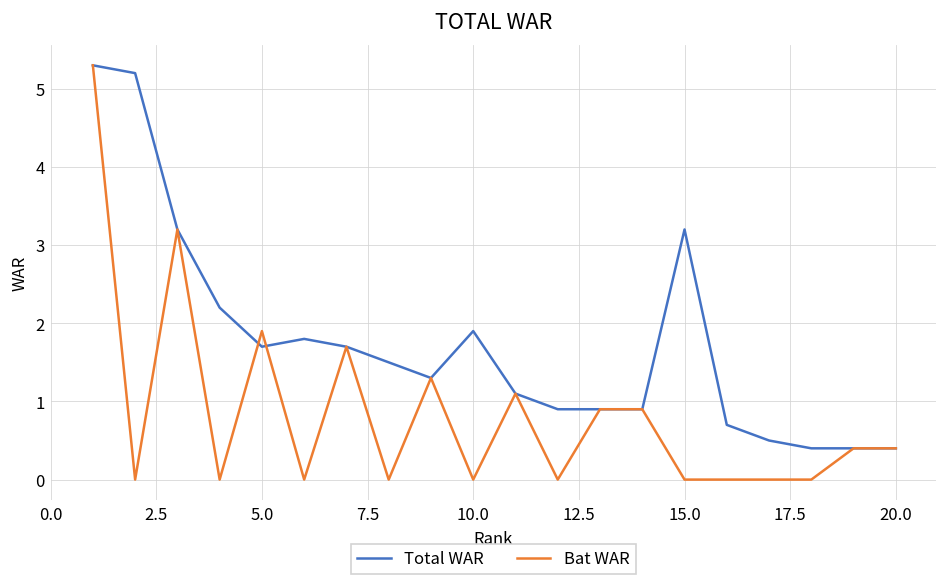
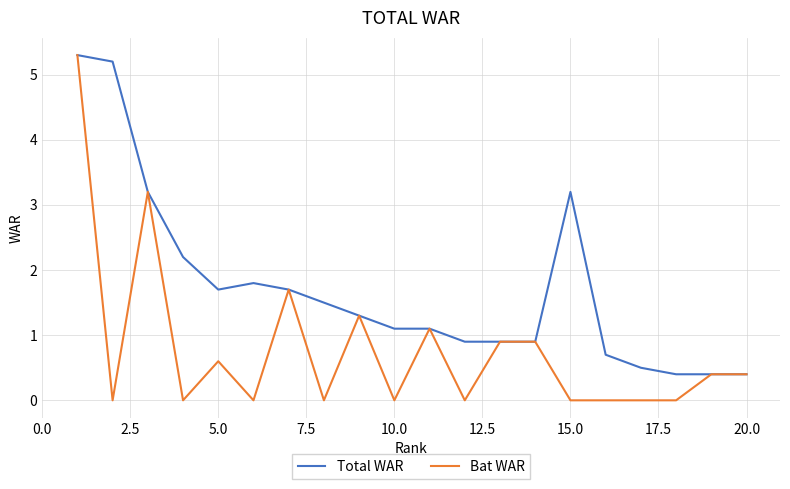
Bat WAR, 5.0: 1.9 -> 0.6
Total WAR, 10.0: 1.9 -> 1.1
